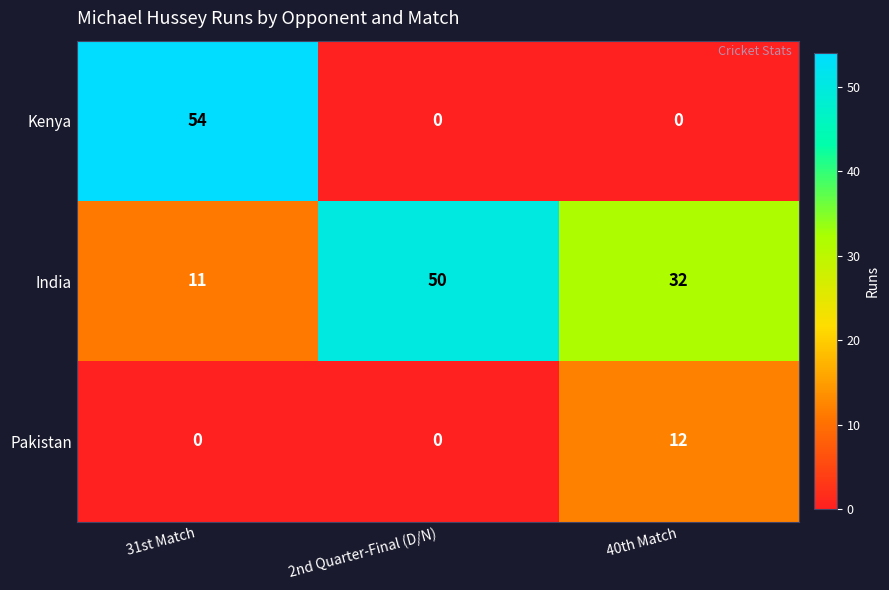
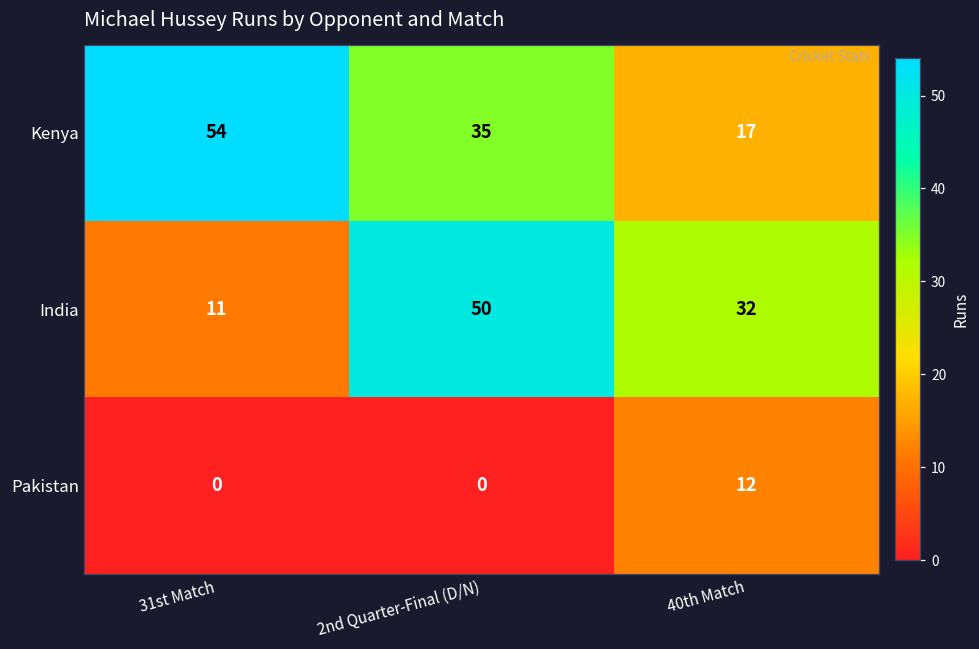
Kenya, 2nd Quarter-Final (D/N): 0 -> 35
Kenya, 40th Match: 0 -> 17
